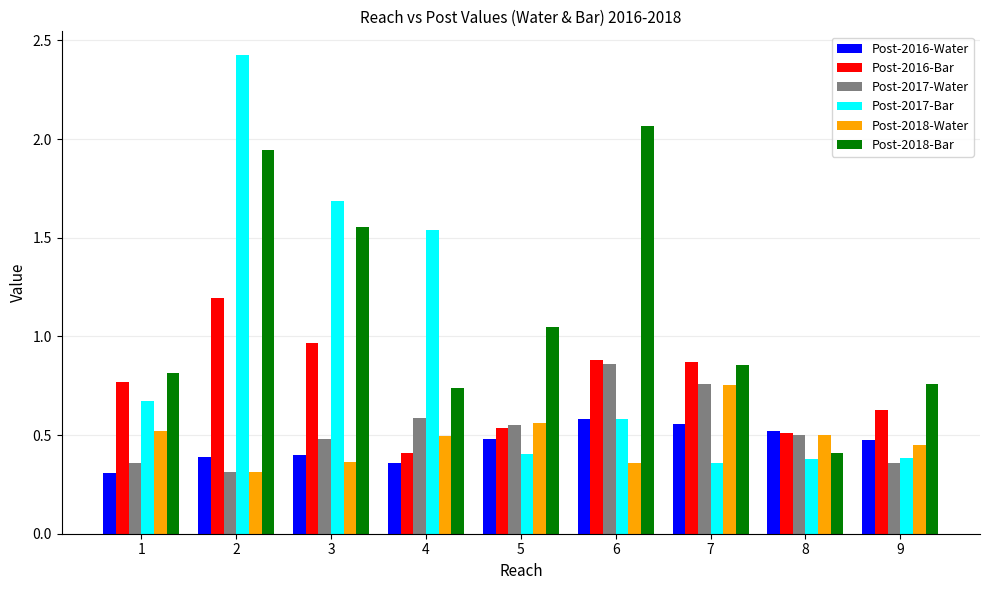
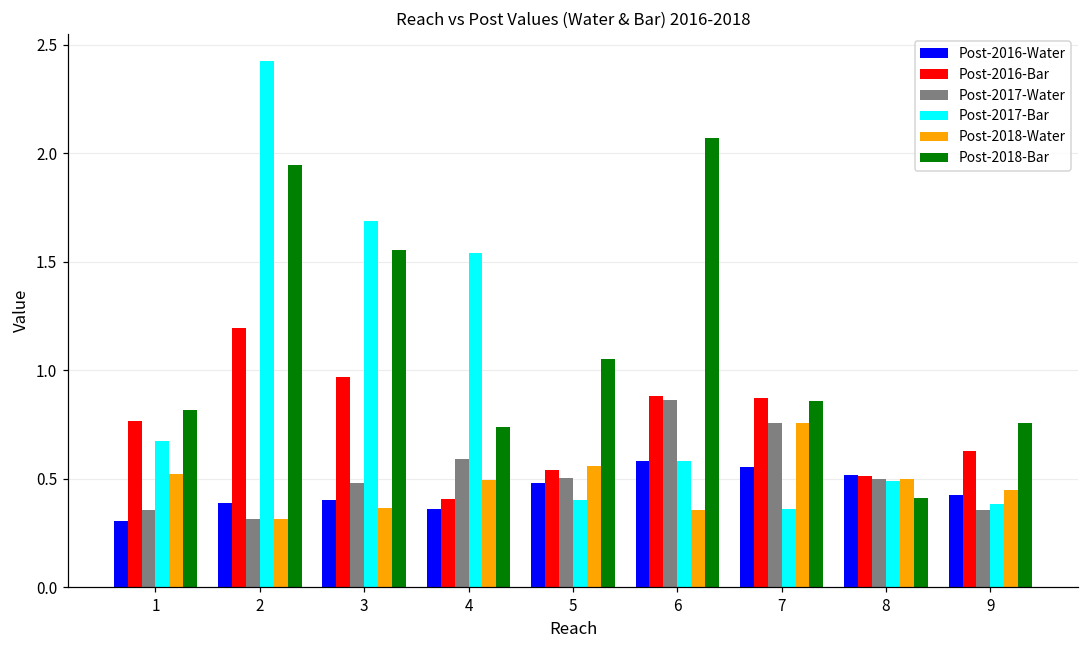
Post-2017-Water, 5: 0.55 -> 0.50
Post-2017-Bar, 8: 0.38 -> 0.49
Post-2016-Water, 9: 0.48 -> 0.43
